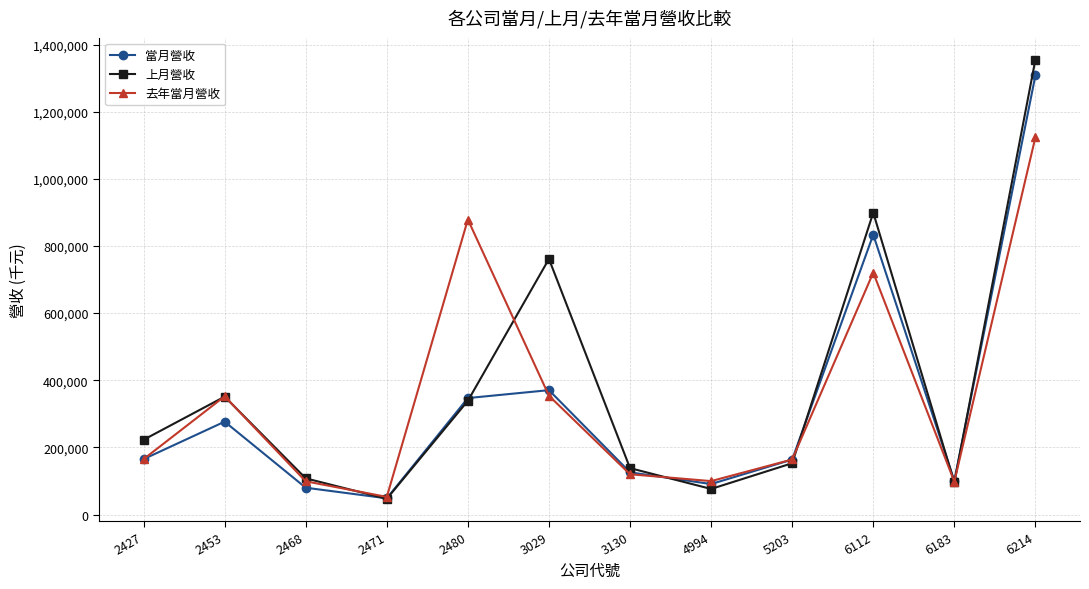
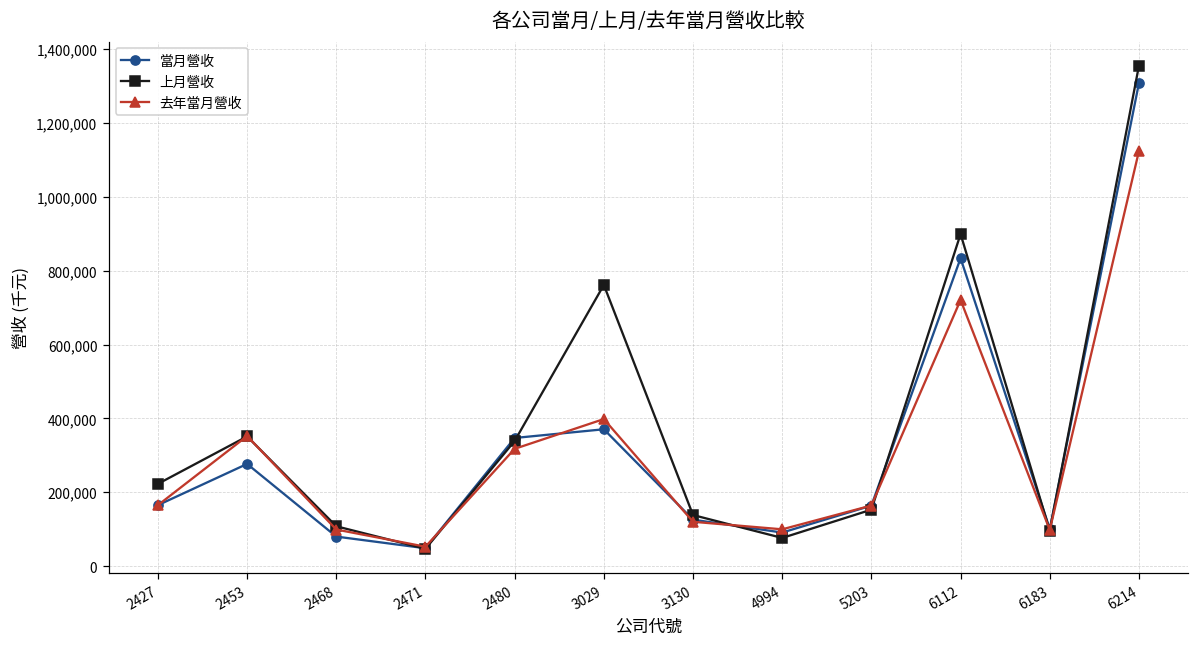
去年當月營收, 2480: 880,000 -> 320,000
去年當月營收, 3029: 350,000 -> 400,000
